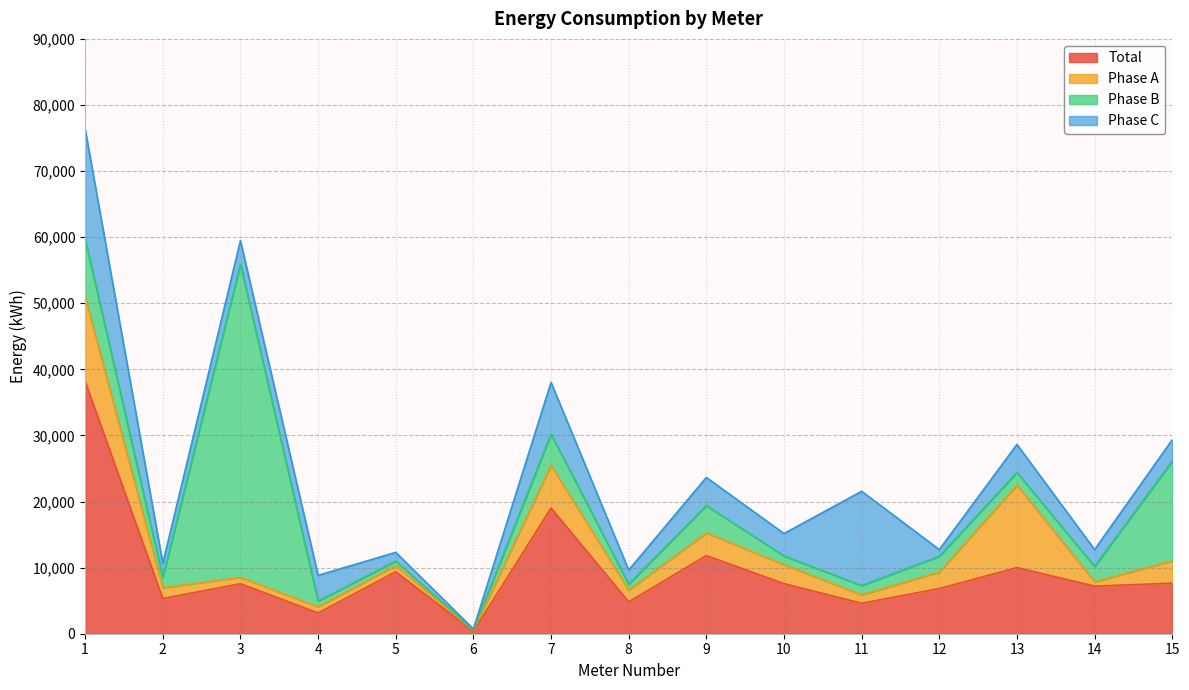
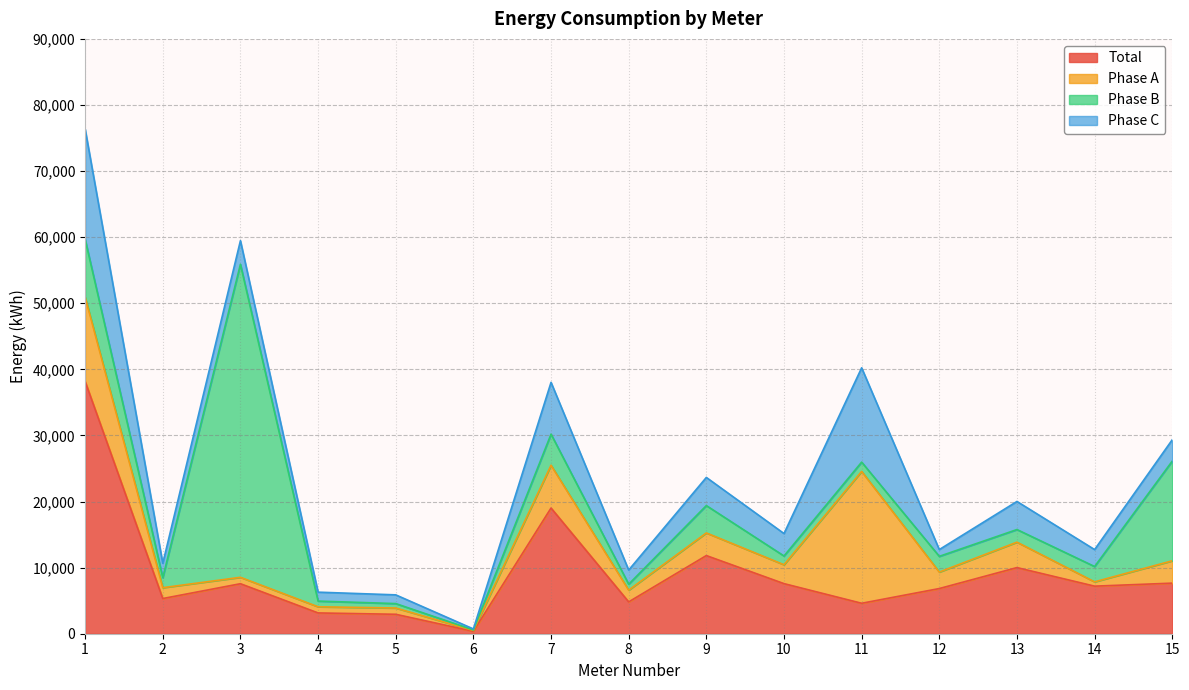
Phase C, 4: 4,000 -> 1,000
Total, 5: 9,000 -> 3,000
Phase A, 11: 1,000 -> 20,000
Phase A, 13: 12,000 -> 4,000
